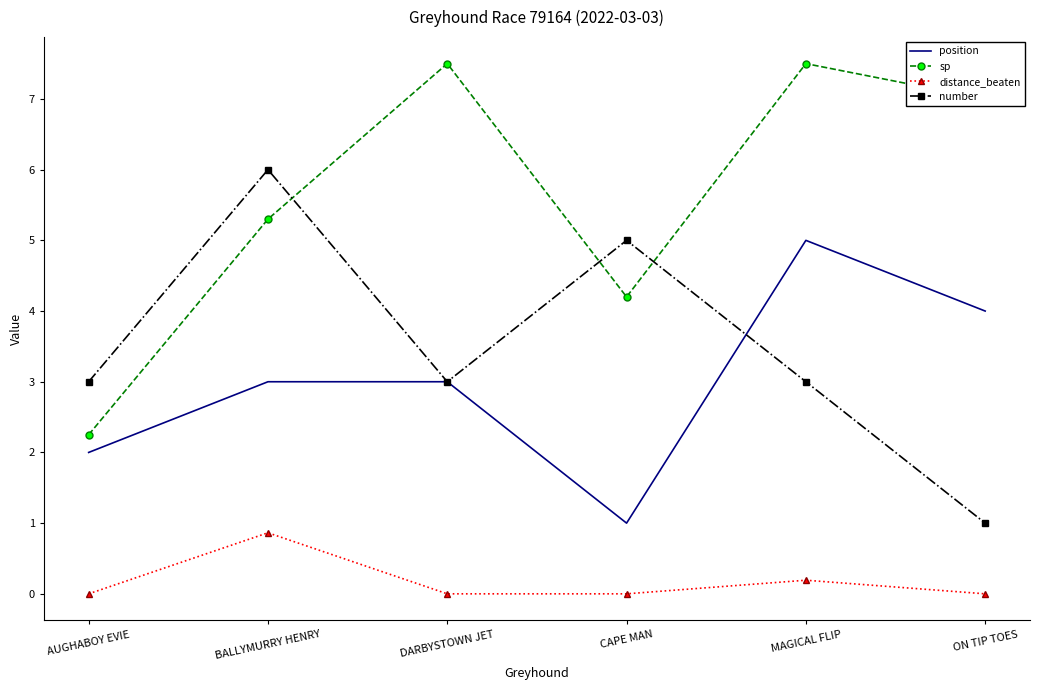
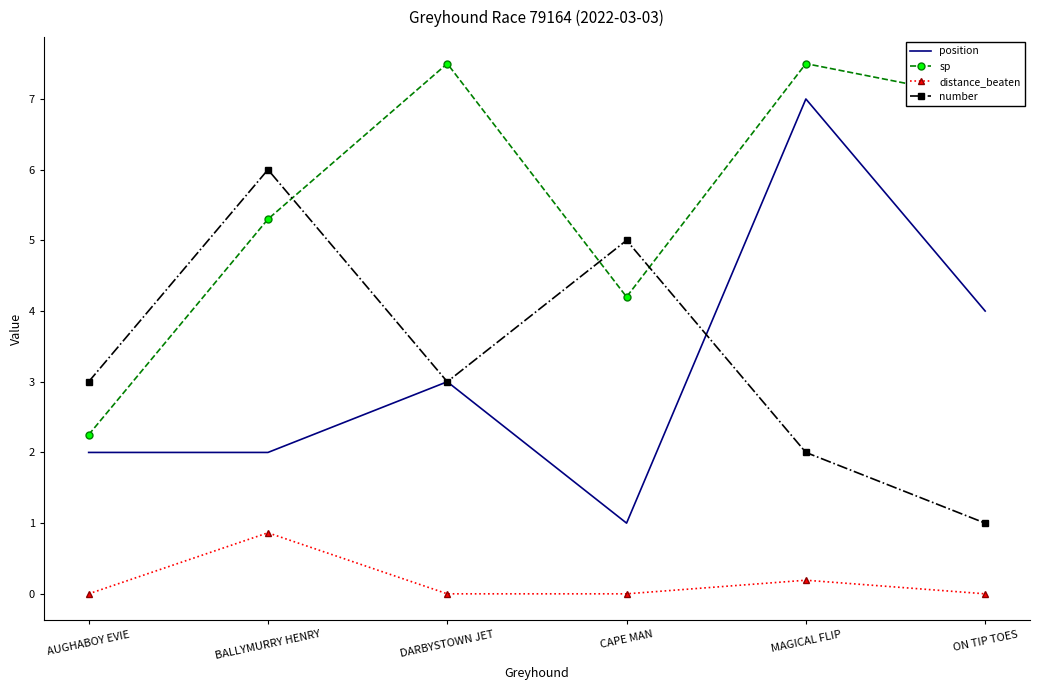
position, BALLYMURRY HENRY: 3 -> 2
position, MAGICAL FLIP: 5 -> 7
number, MAGICAL FLIP: 3 -> 2
